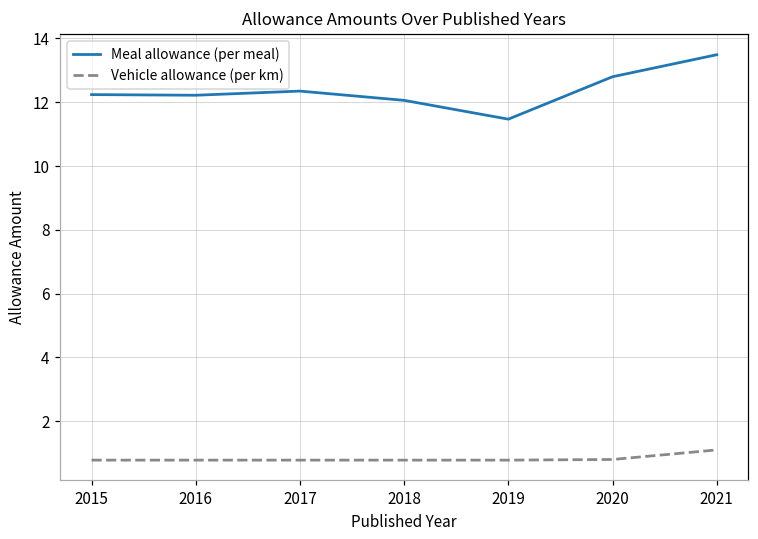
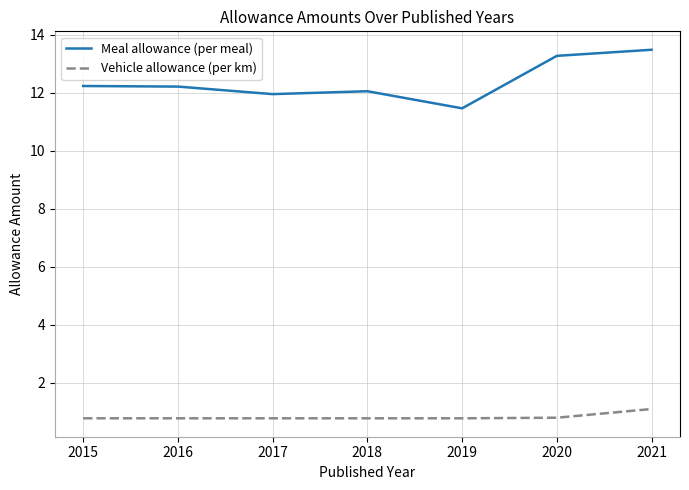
Meal allowance (per meal), 2017: 12.4 -> 12.0
Meal allowance (per meal), 2020: 12.8 -> 13.3
